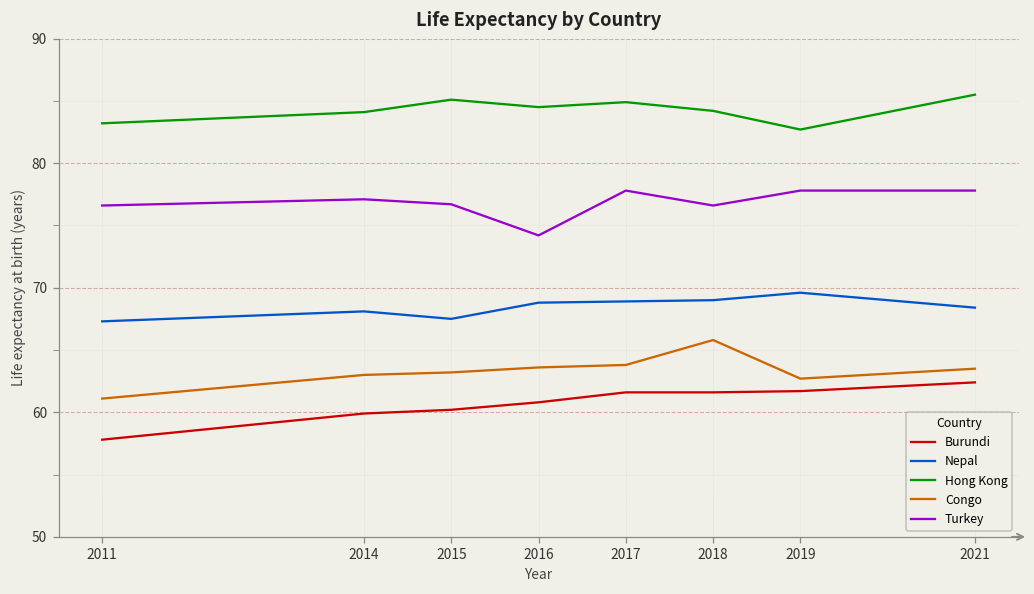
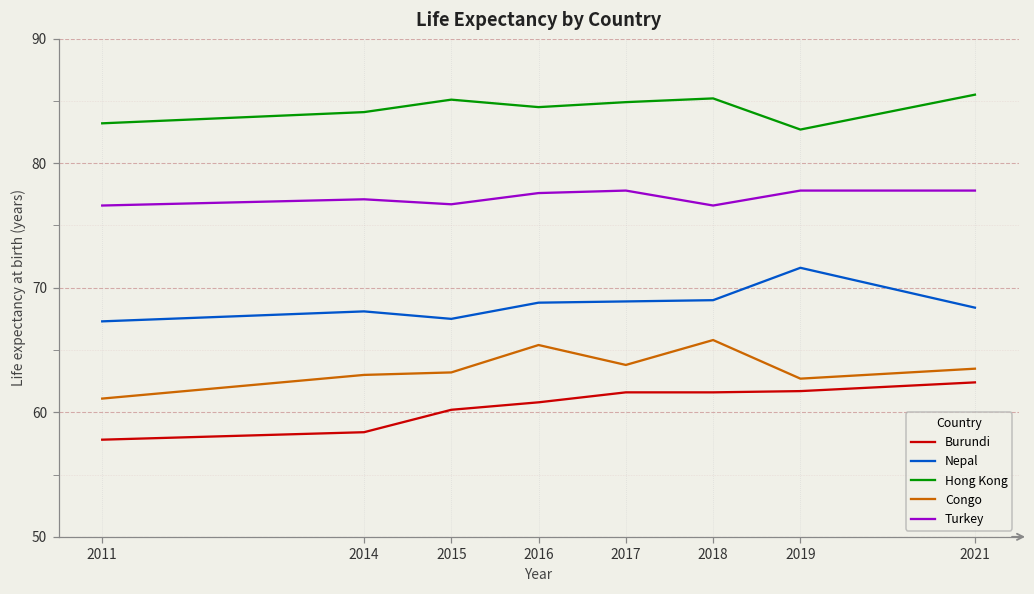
Burundi, 2014: 59.9 -> 58.4
Congo, 2016: 63.6 -> 65.4
Turkey, 2016: 74.2 -> 77.6
Hong Kong, 2018: 84.2 -> 85.2
Nepal, 2019: 69.6 -> 71.6
